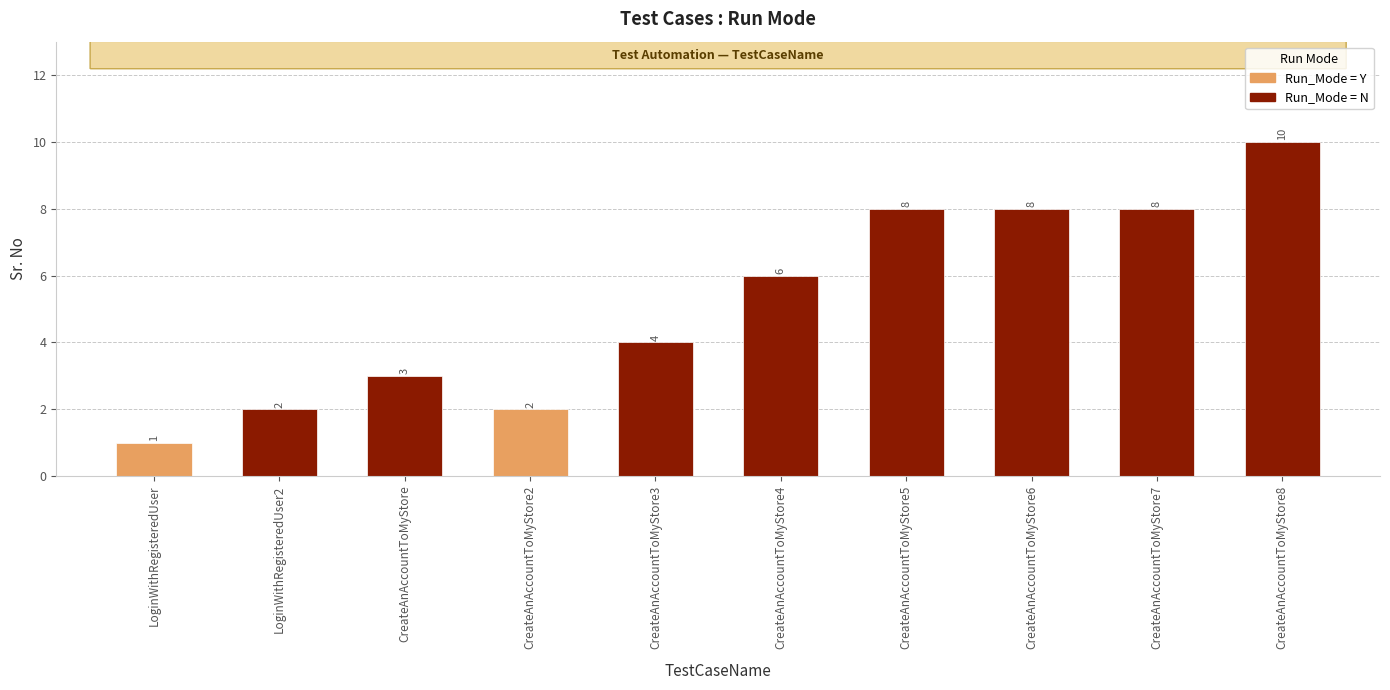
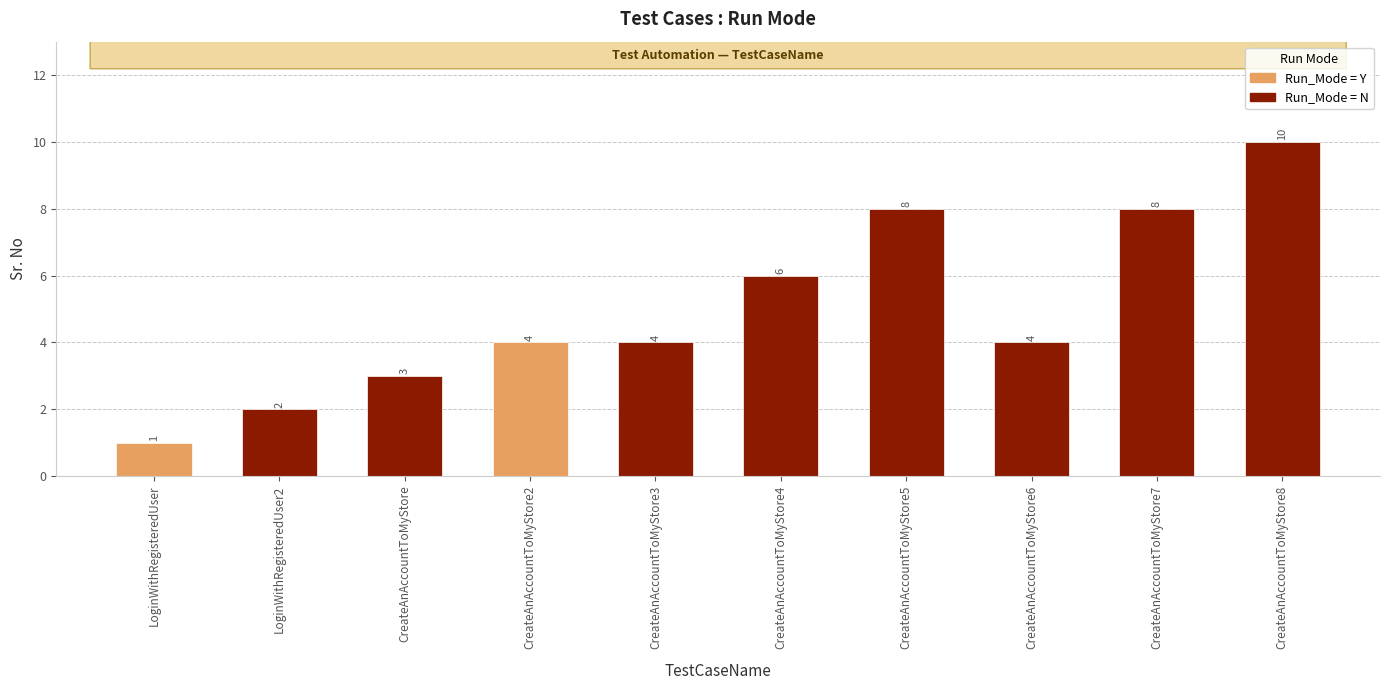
CreateAnAccountToMyStore2: 2 -> 4
CreateAnAccountToMyStore6: 8 -> 4
